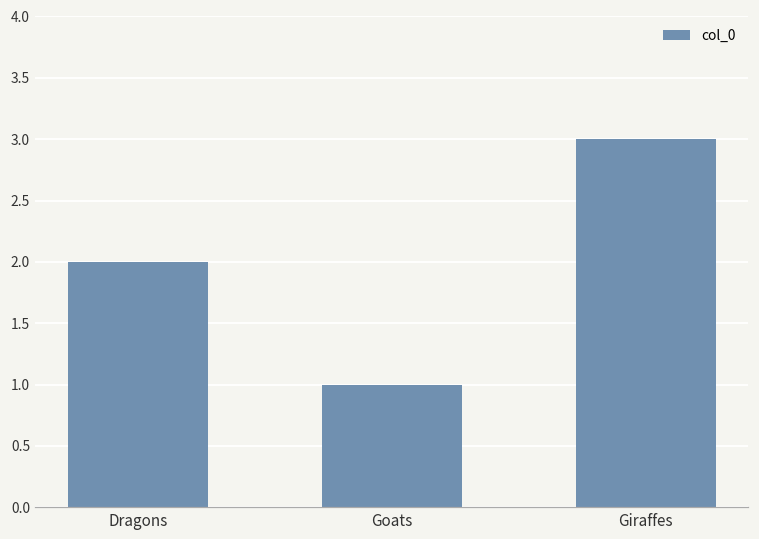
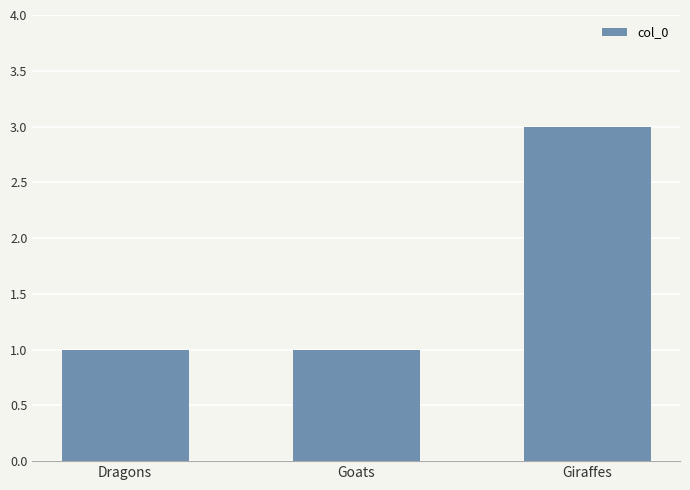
Dragons: 2 -> 1
